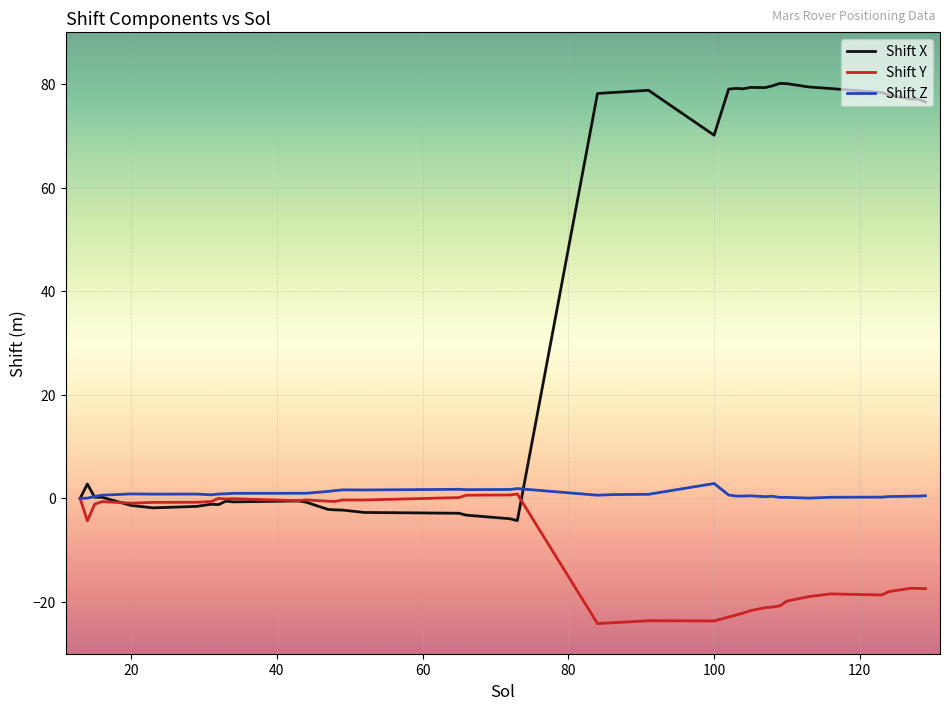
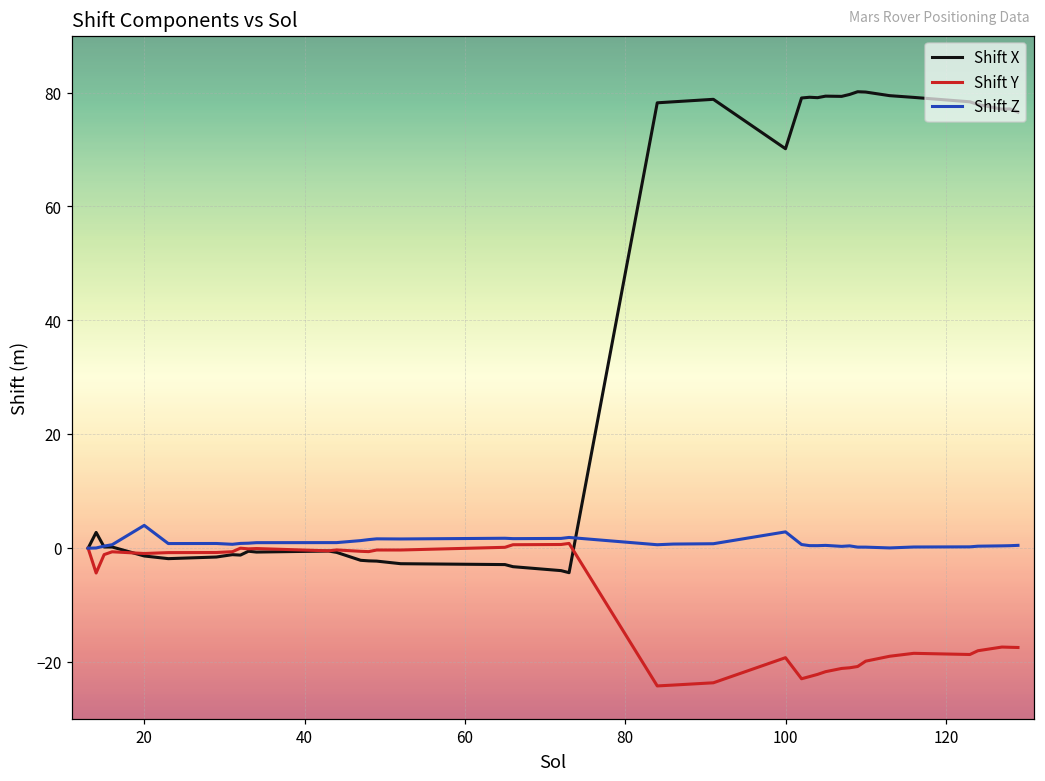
Shift Z, 20: 1 -> 4
Shift Y, 100: -24 -> -19
